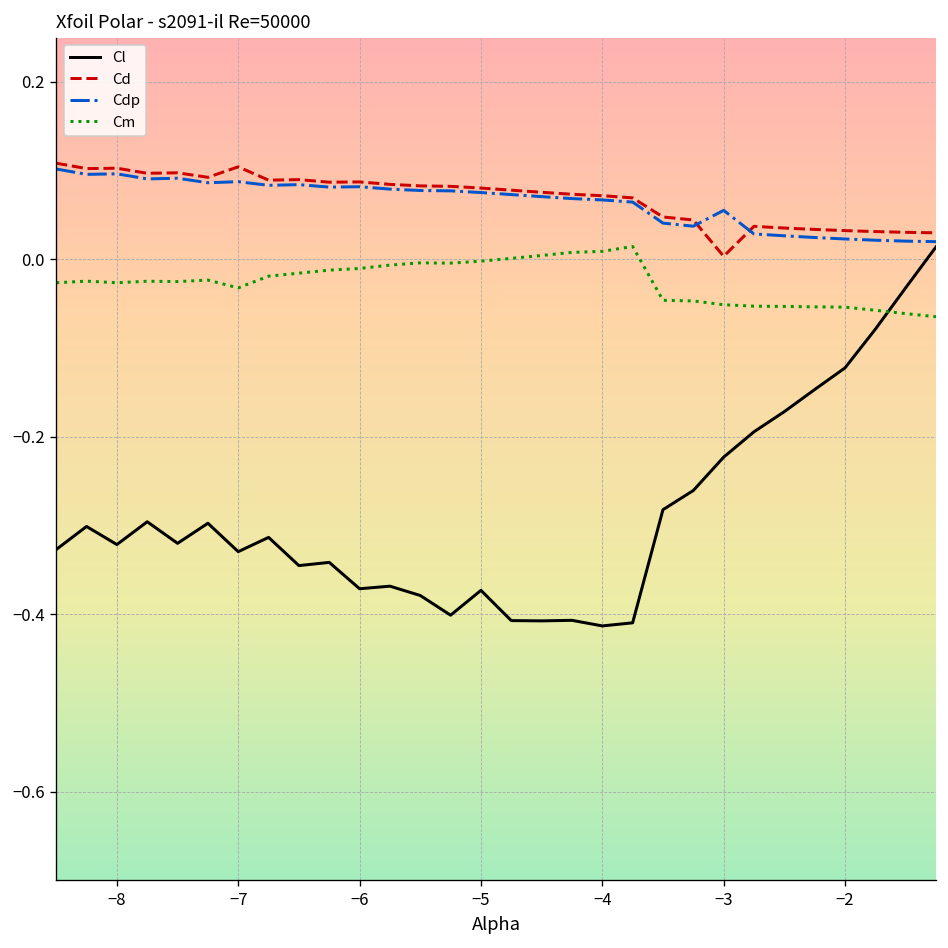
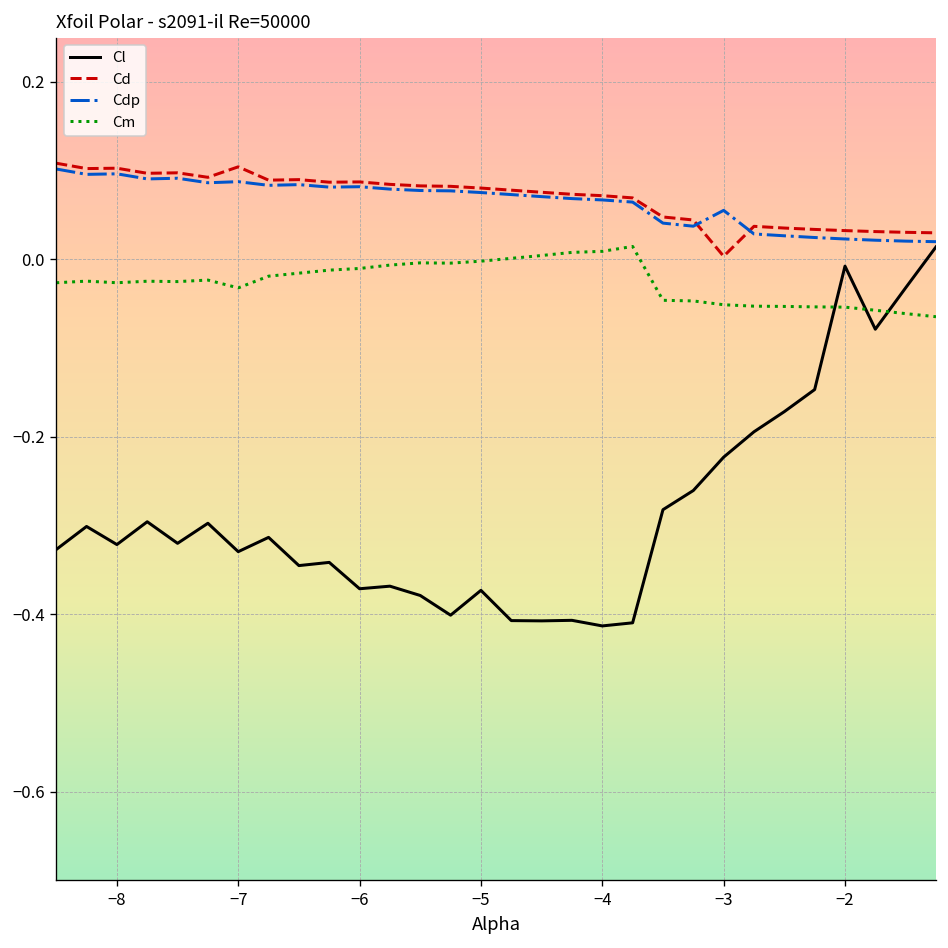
Cl, −2: -0.12 -> -0.01
